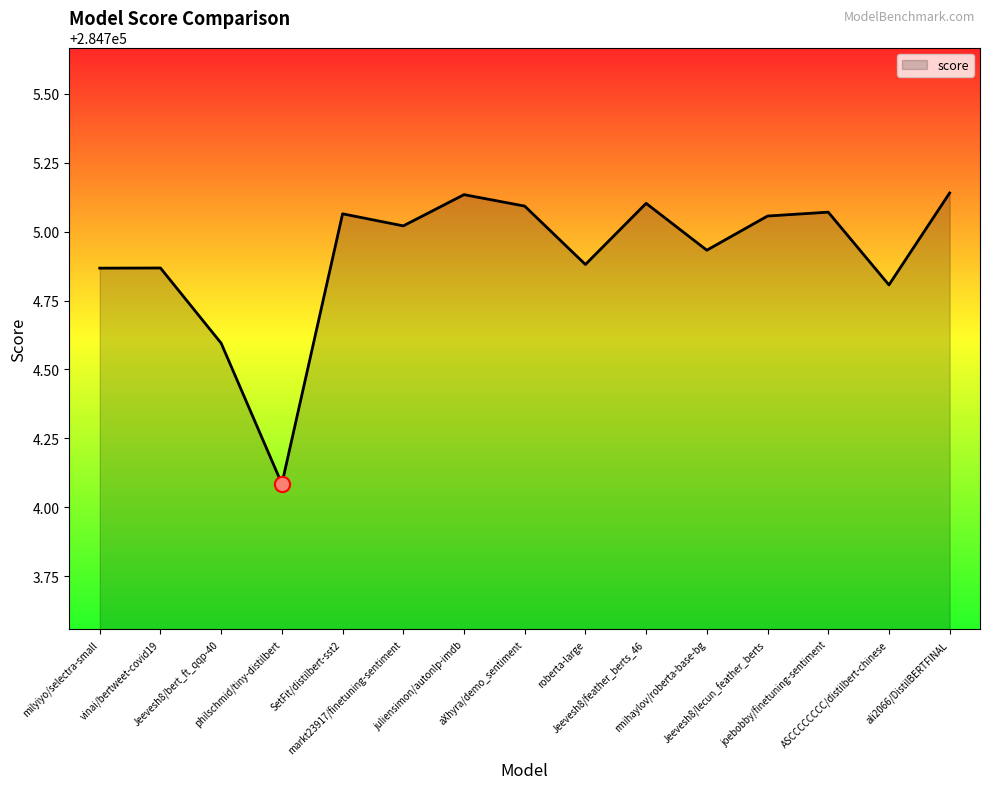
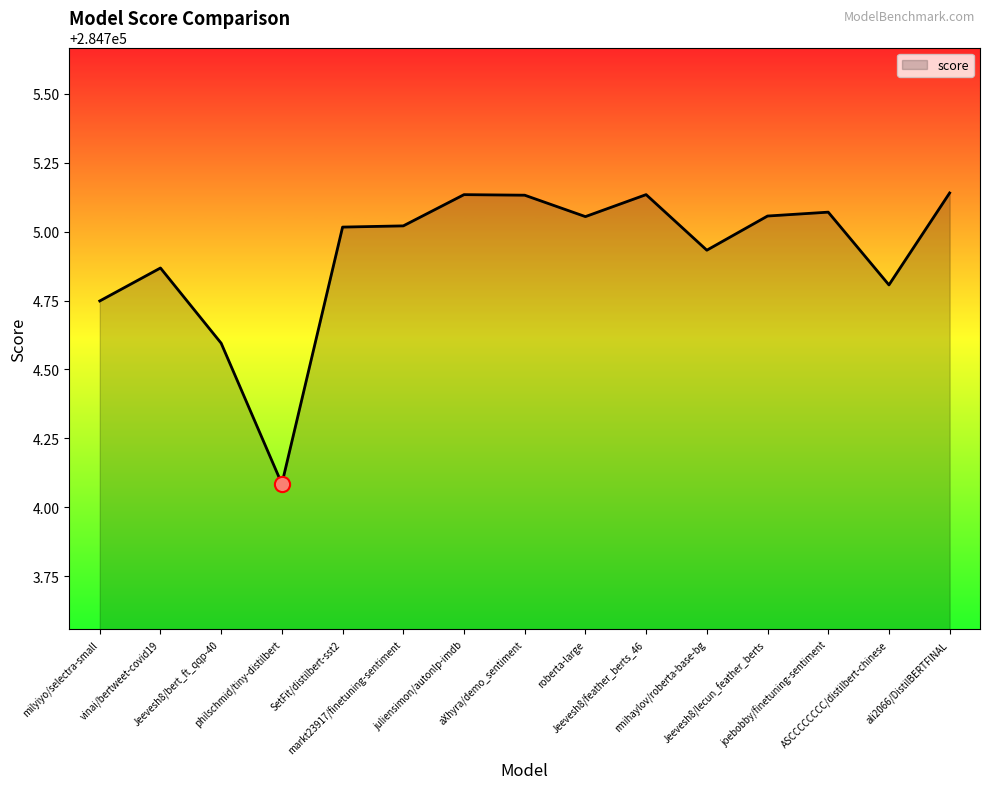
score, milyiyo/selectra-small: 284704.87 -> 284704.75
score, SetFit/distilbert-sst2: 284705.06 -> 284705.02
score, aXhyra/demo_sentiment: 284705.09 -> 284705.13
score, roberta-large: 284704.88 -> 284705.05
score, Jeevesh8/feather_berts_46: 284705.10 -> 284705.13
